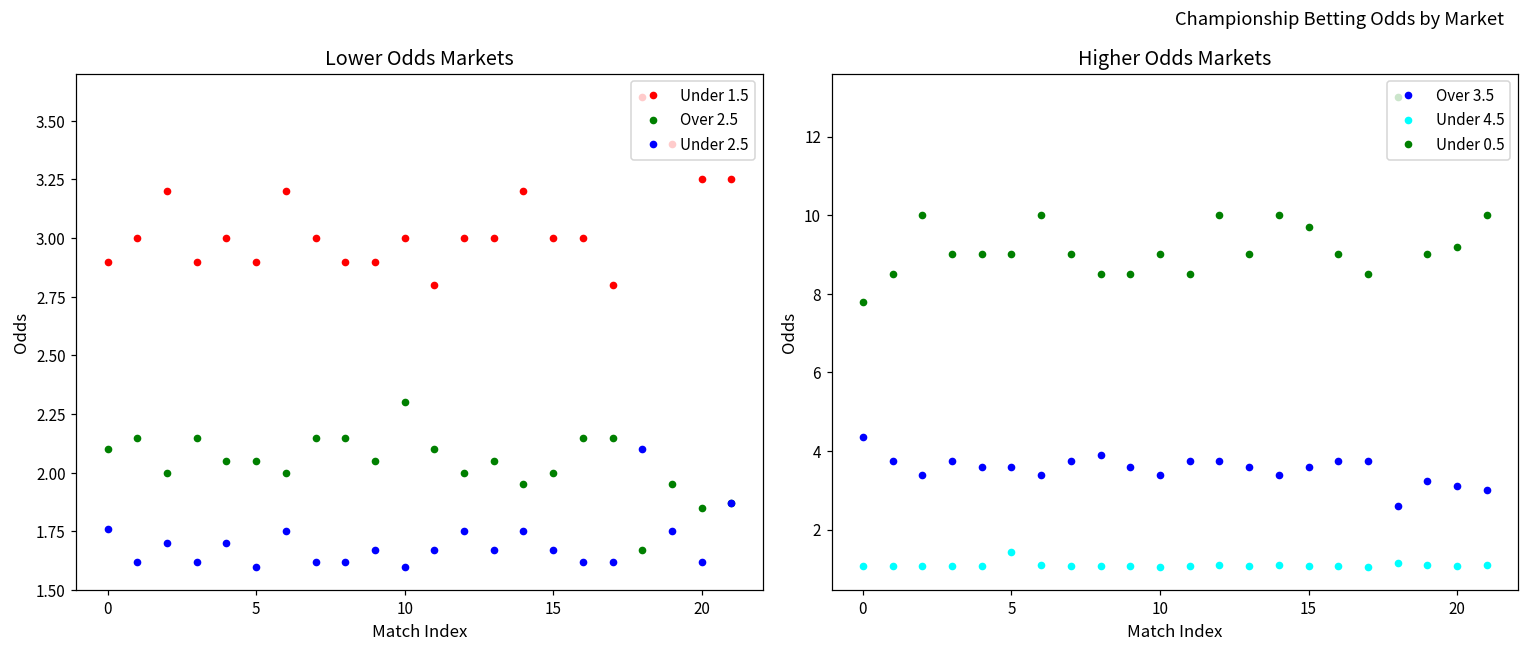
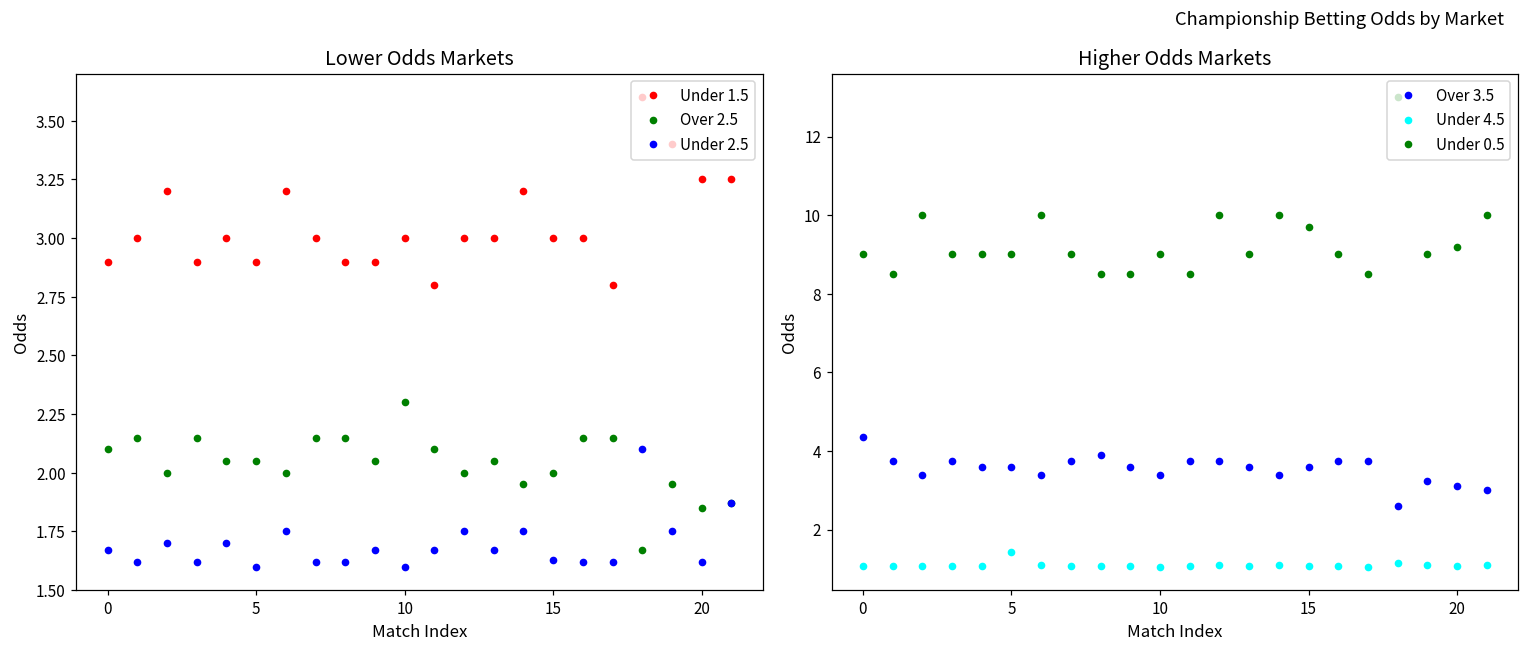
Lower Odds Markets, Under 2.5, 0: 1.76 -> 1.67
Lower Odds Markets, Under 2.5, 15: 1.67 -> 1.63
Higher Odds Markets, Under 0.5, 0: 7.8 -> 9.0
